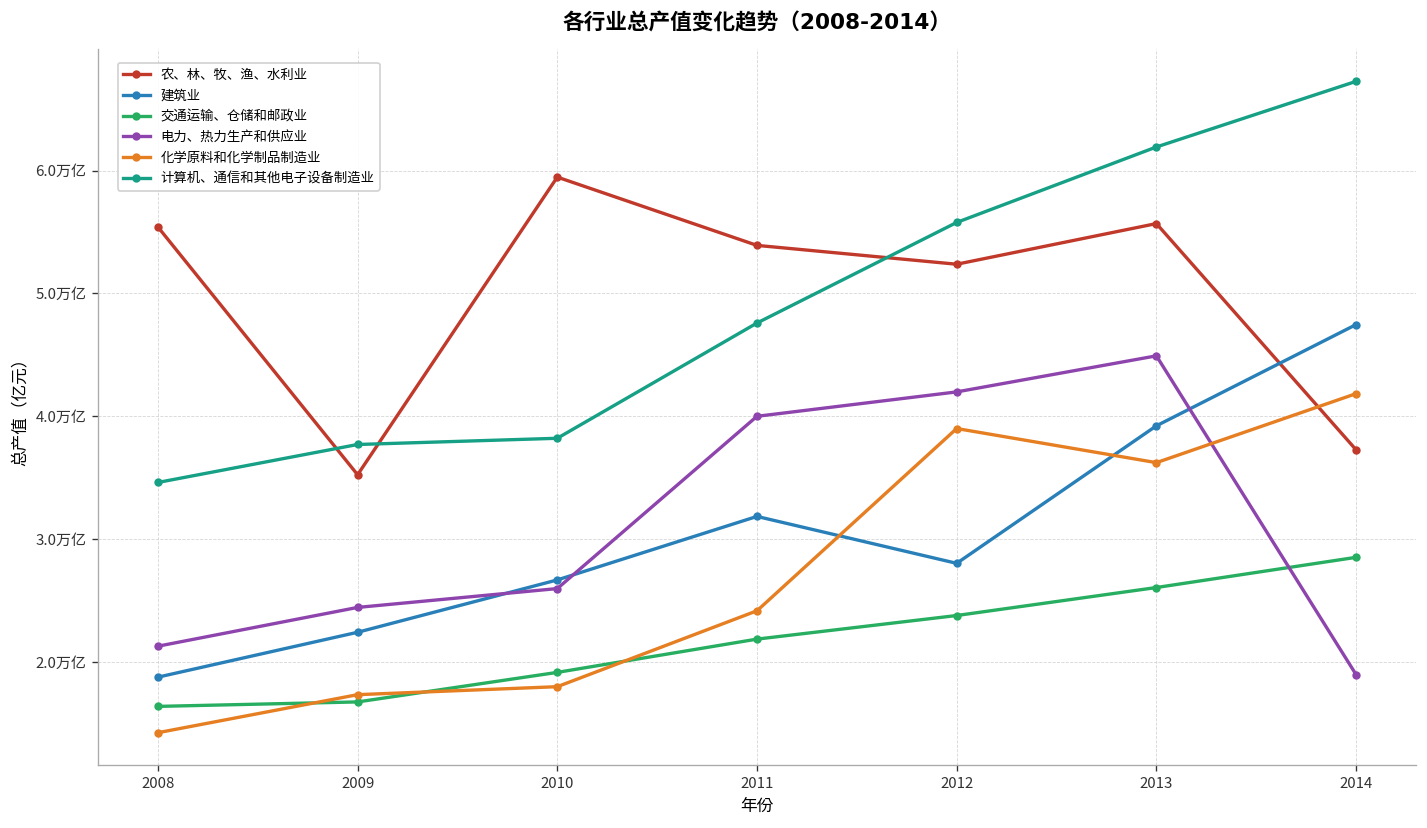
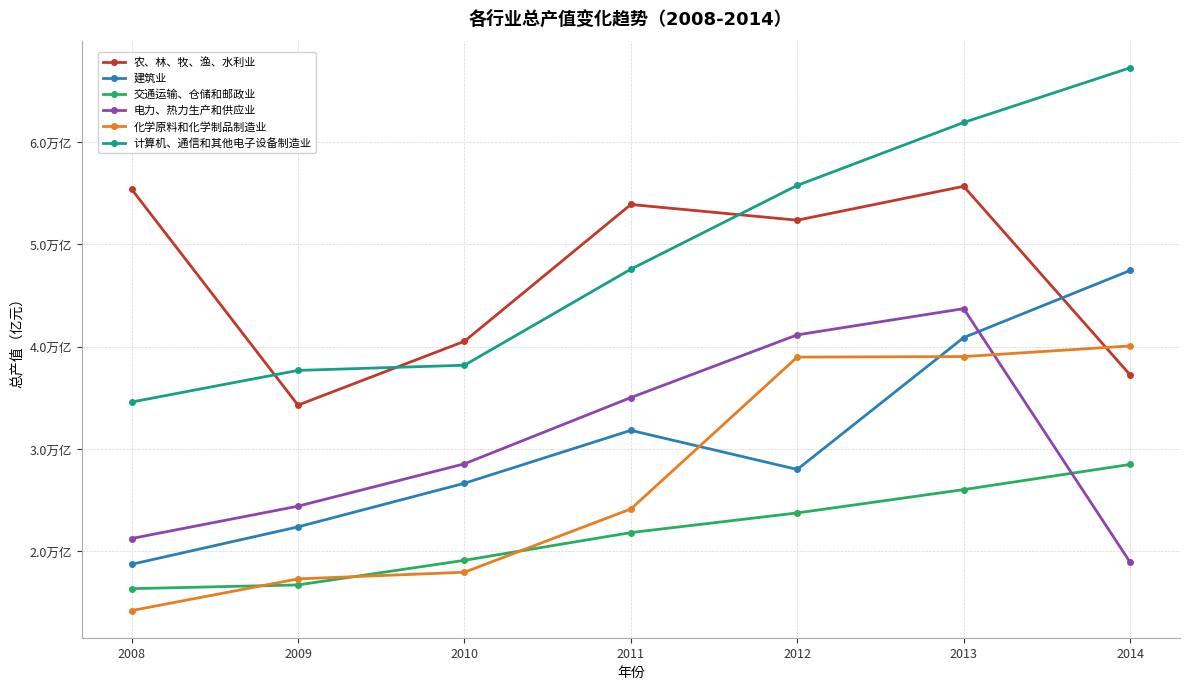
农、林、牧、渔、水利业, 2009: 3.52万亿 -> 3.43万亿
农、林、牧、渔、水利业, 2010: 5.95万亿 -> 4.05万亿
电力、热力生产和供应业, 2010: 2.60万亿 -> 2.86万亿
电力、热力生产和供应业, 2011: 4.00万亿 -> 3.50万亿
电力、热力生产和供应业, 2012: 4.20万亿 -> 4.12万亿
建筑业, 2013: 3.92万亿 -> 4.09万亿
电力、热力生产和供应业, 2013: 4.49万亿 -> 4.37万亿
化学原料和化学制品制造业, 2013: 3.62万亿 -> 3.90万亿
化学原料和化学制品制造业, 2014: 4.18万亿 -> 4.01万亿
